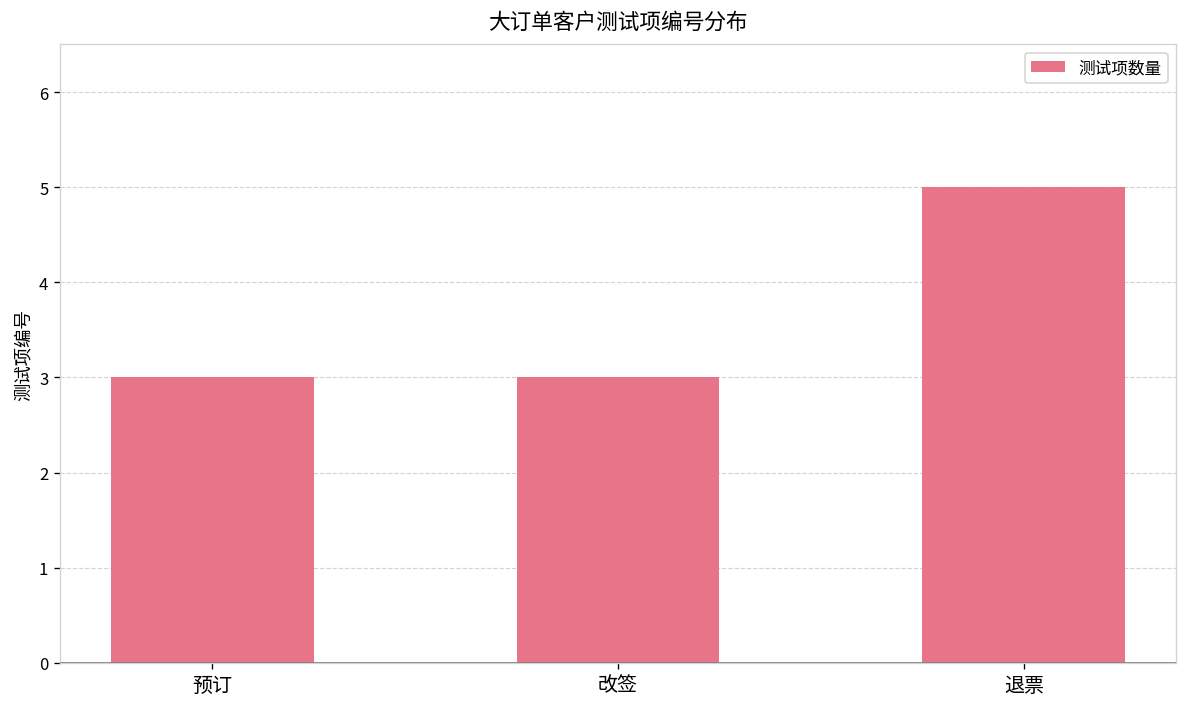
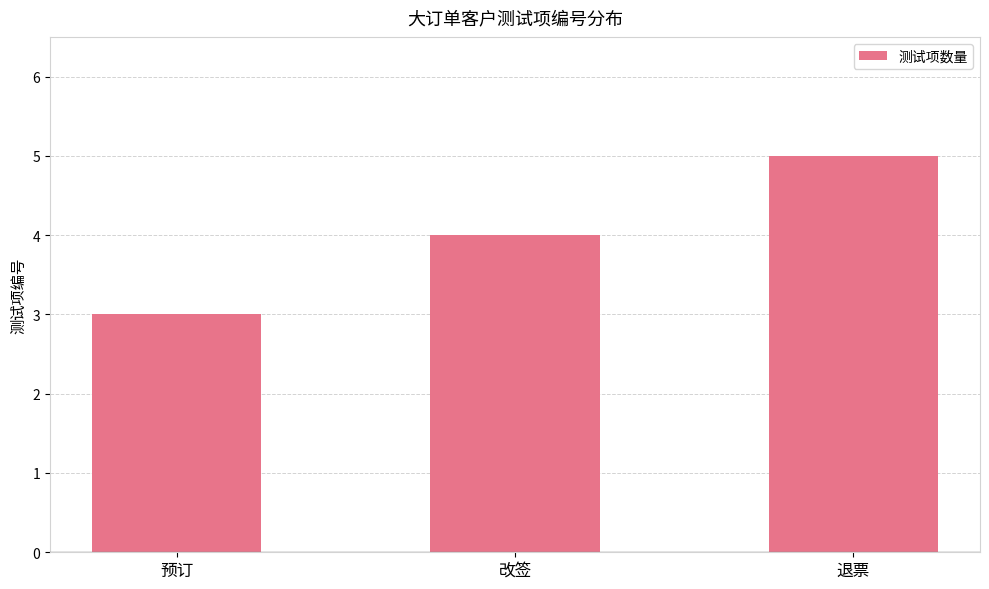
改签: 3 -> 4
